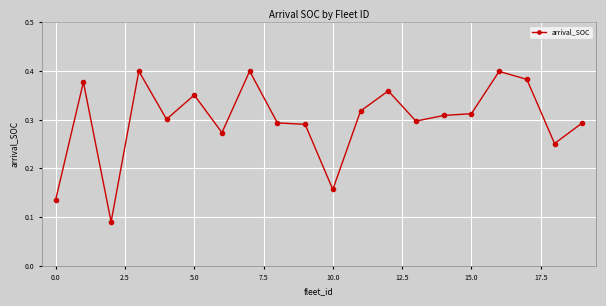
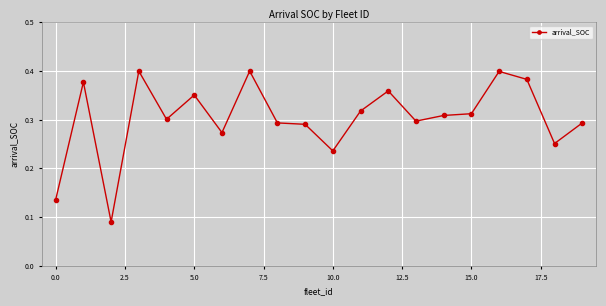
10.0: 0.16 -> 0.24
